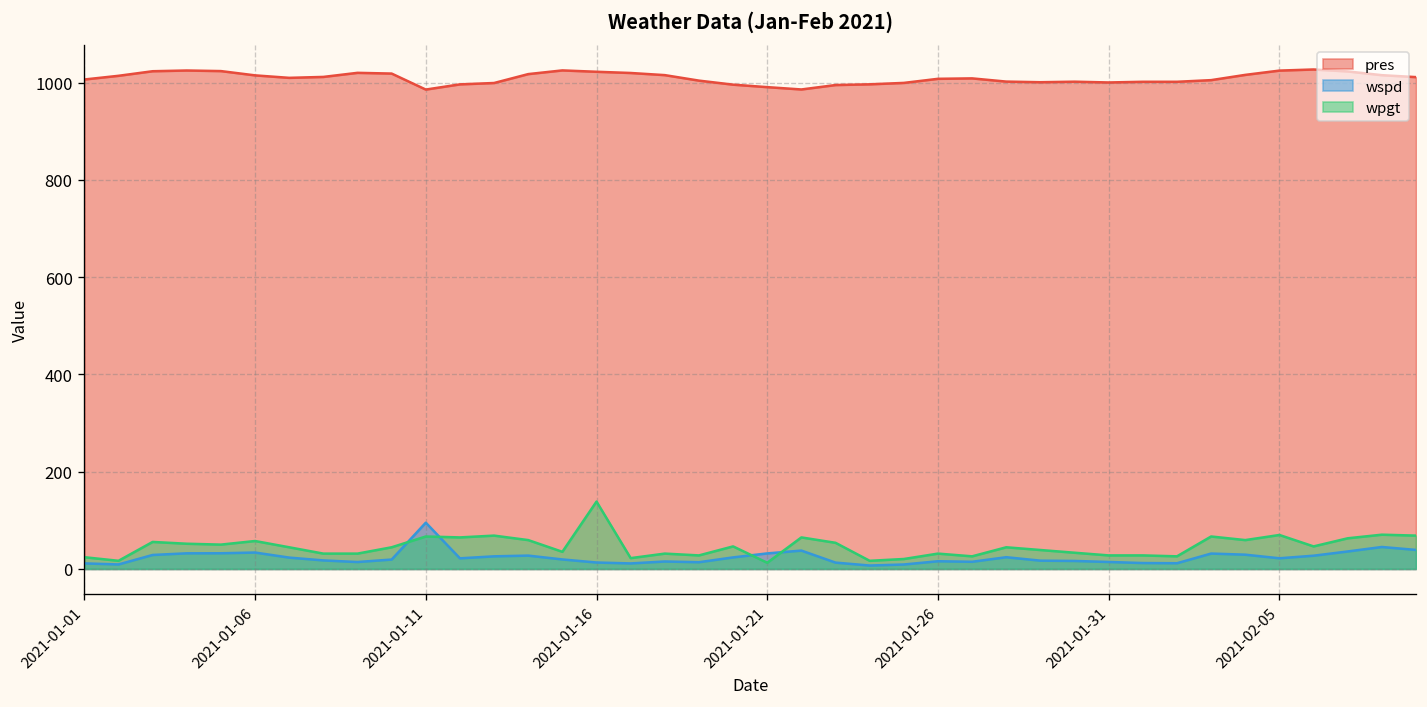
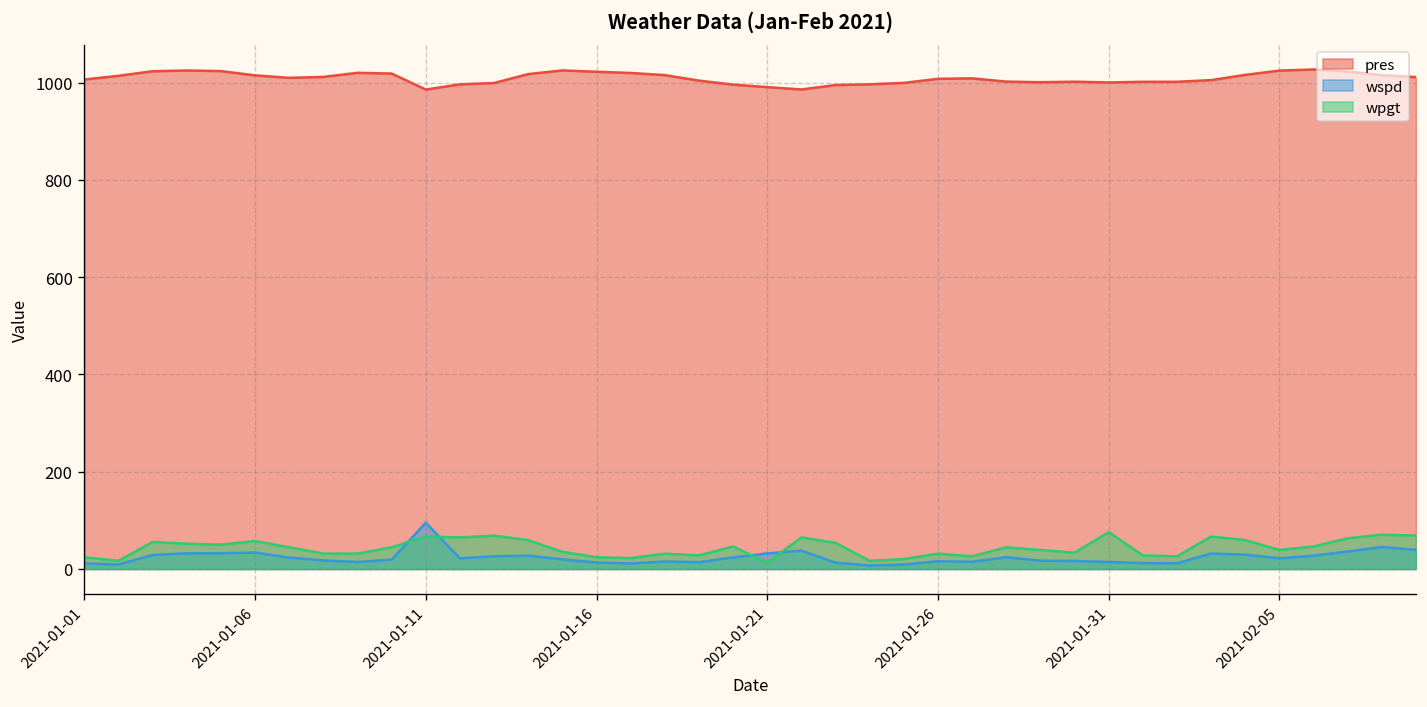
wpgt, 2021-01-16: 140 -> 20
wpgt, 2021-01-31: 30 -> 80
wpgt, 2021-02-05: 70 -> 40
